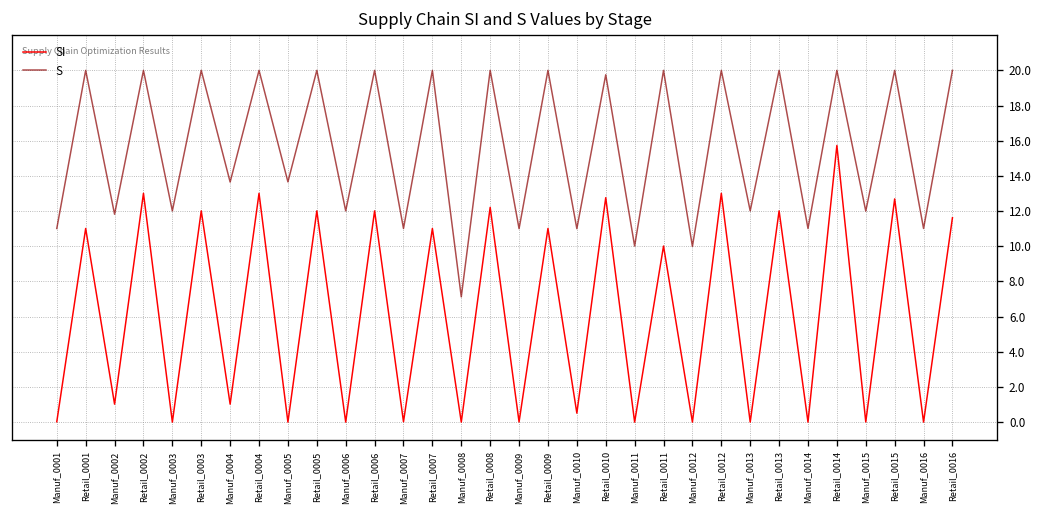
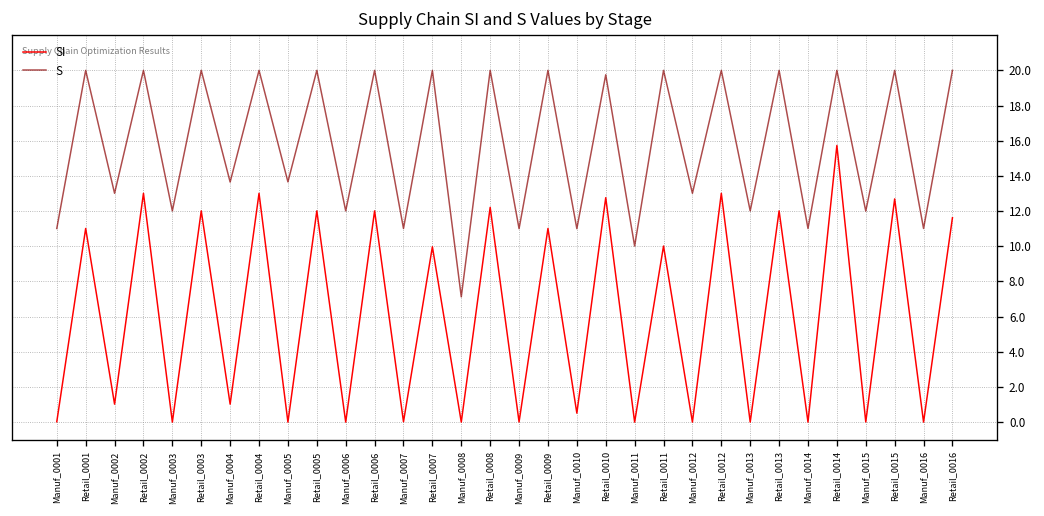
S, Manuf_0002: 11.8 -> 13.0
SI, Retail_0007: 11.0 -> 10.0
S, Manuf_0012: 10.0 -> 13.0
